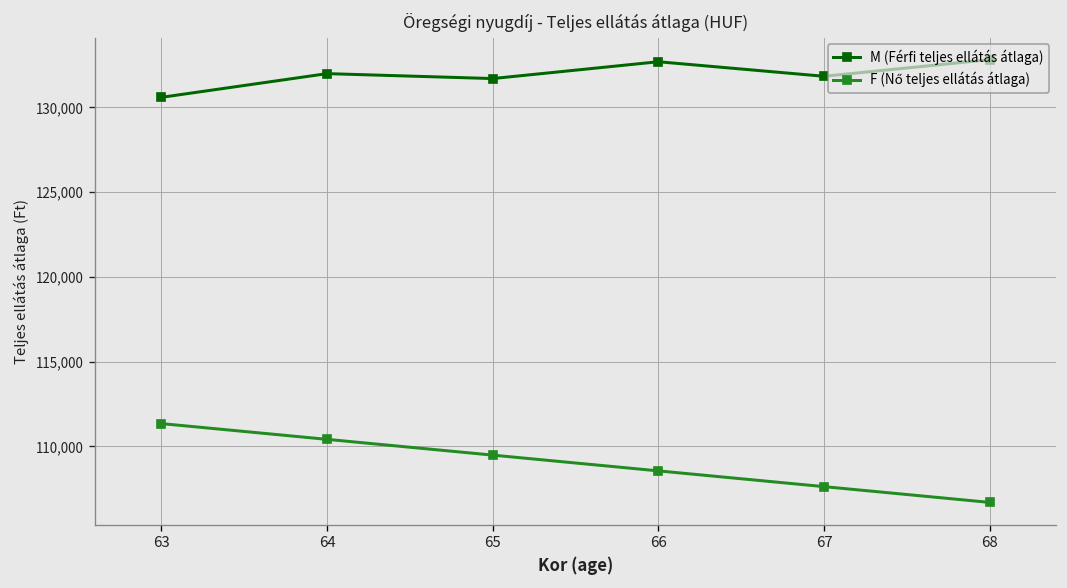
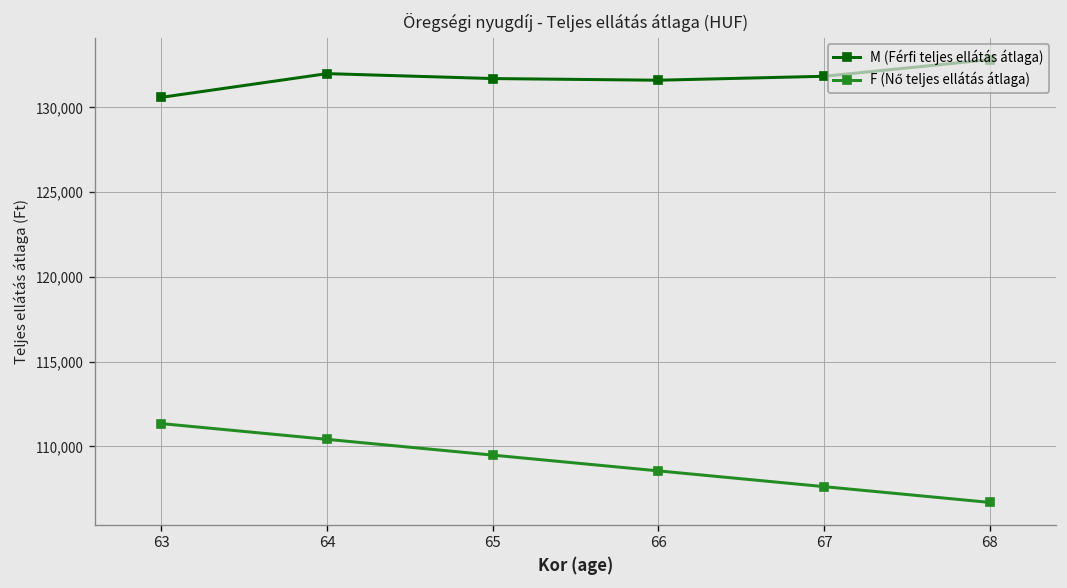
M (Férfi teljes ellátás átlaga), 66: 132,700 -> 131,600
